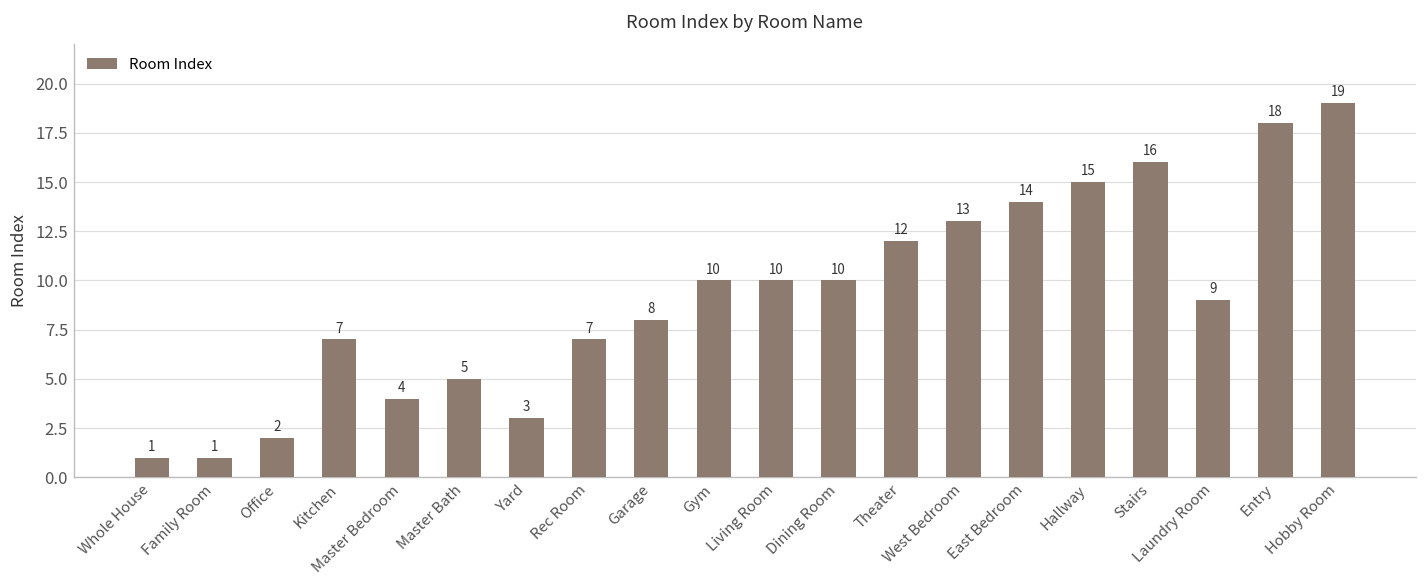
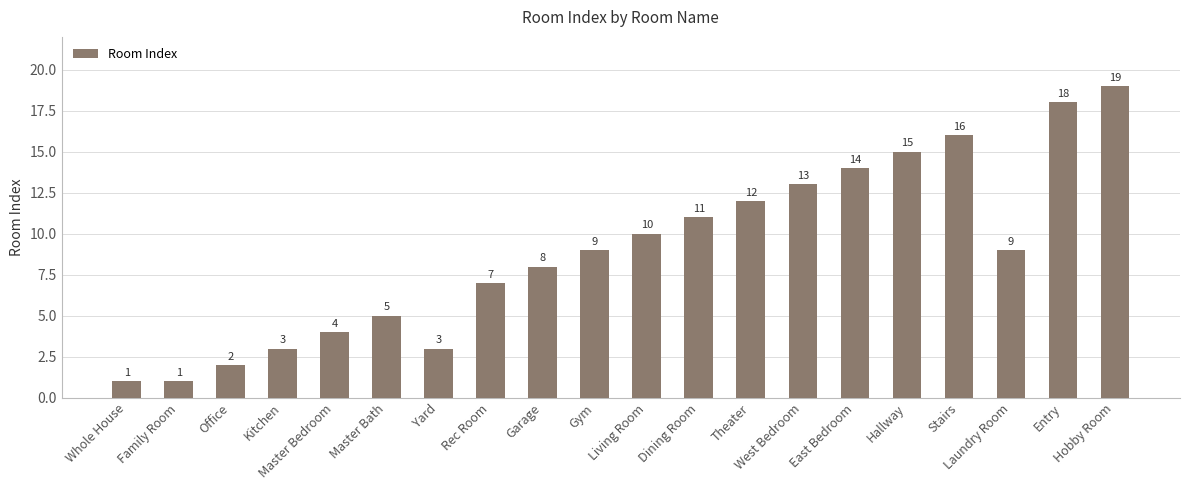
Kitchen: 7 -> 3
Gym: 10 -> 9
Dining Room: 10 -> 11
